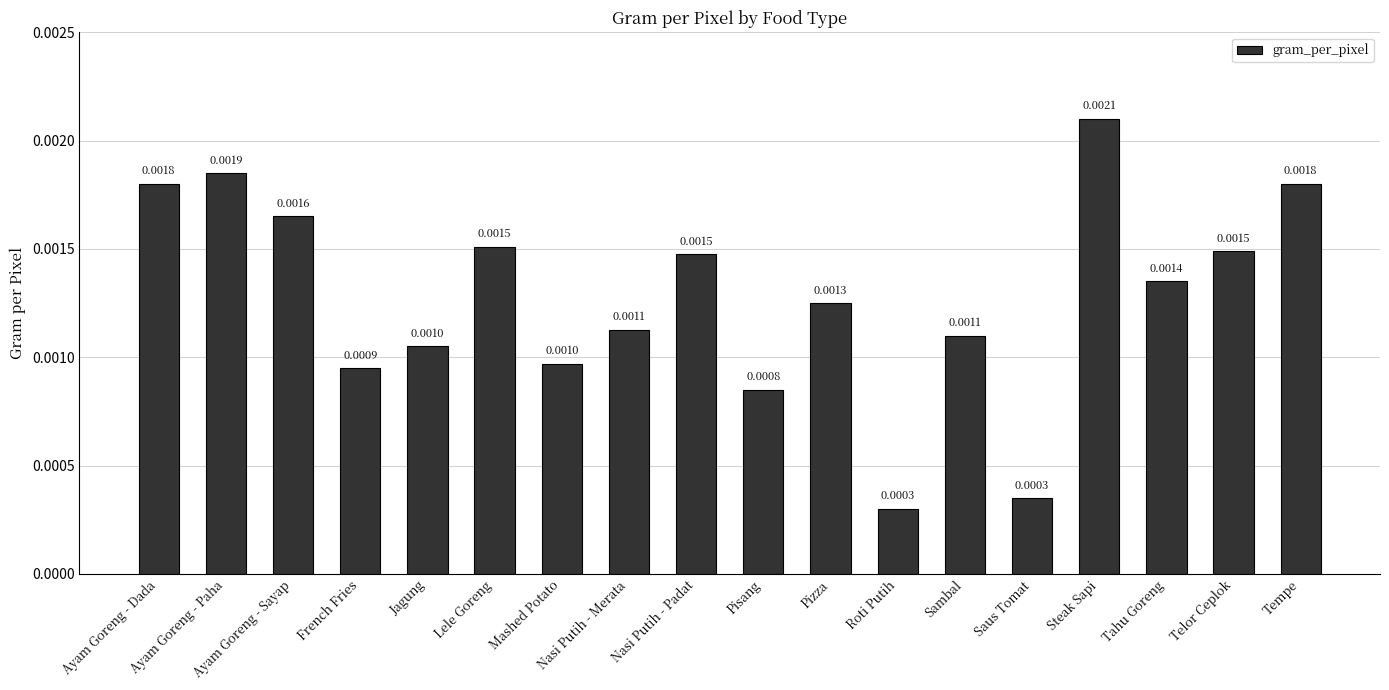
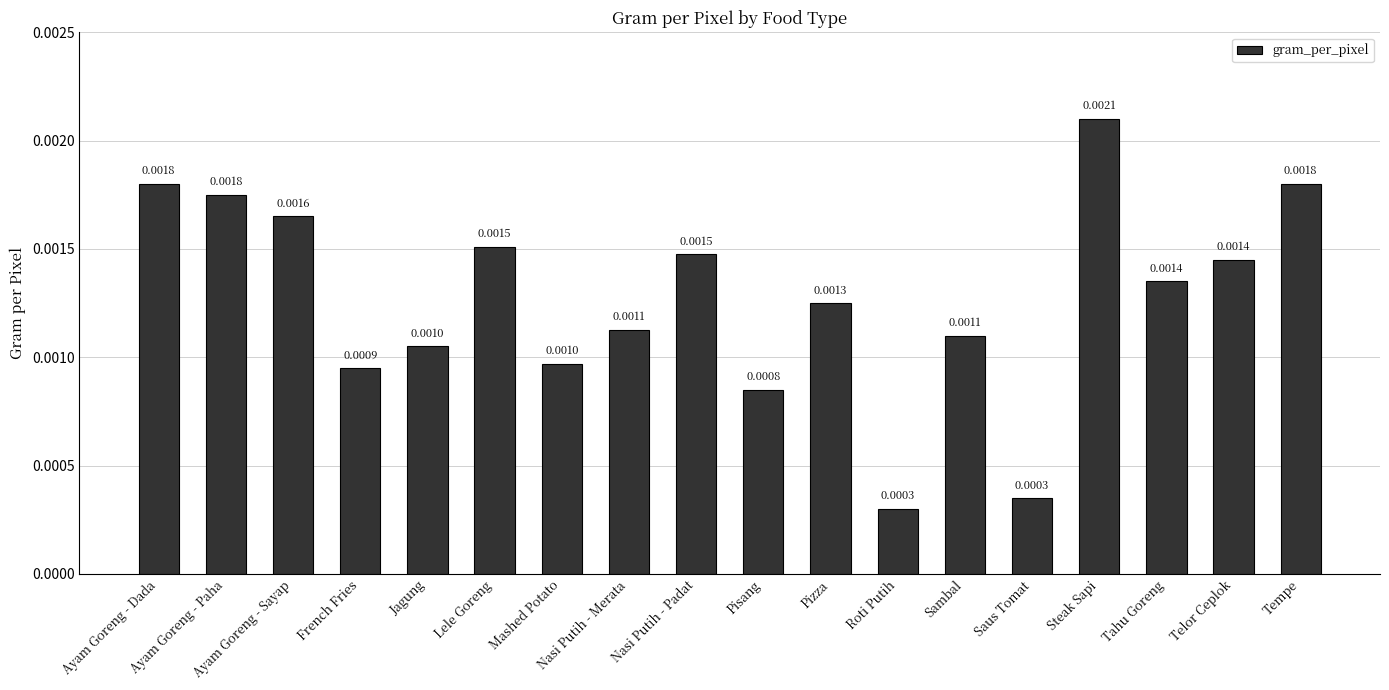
Ayam Goreng - Paha: 0.0019 -> 0.0018
Telor Ceplok: 0.0015 -> 0.0014
